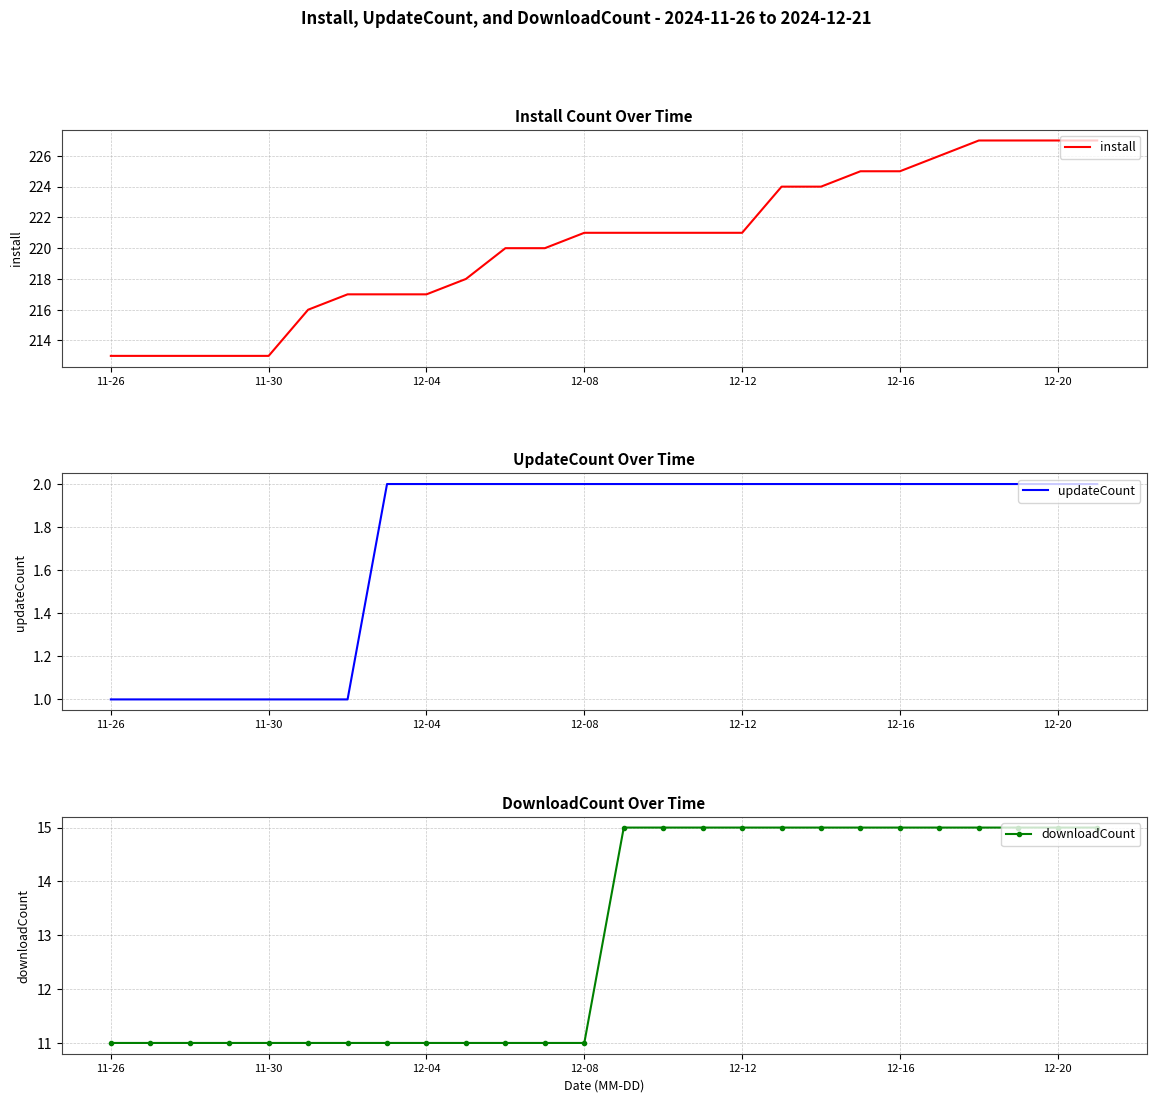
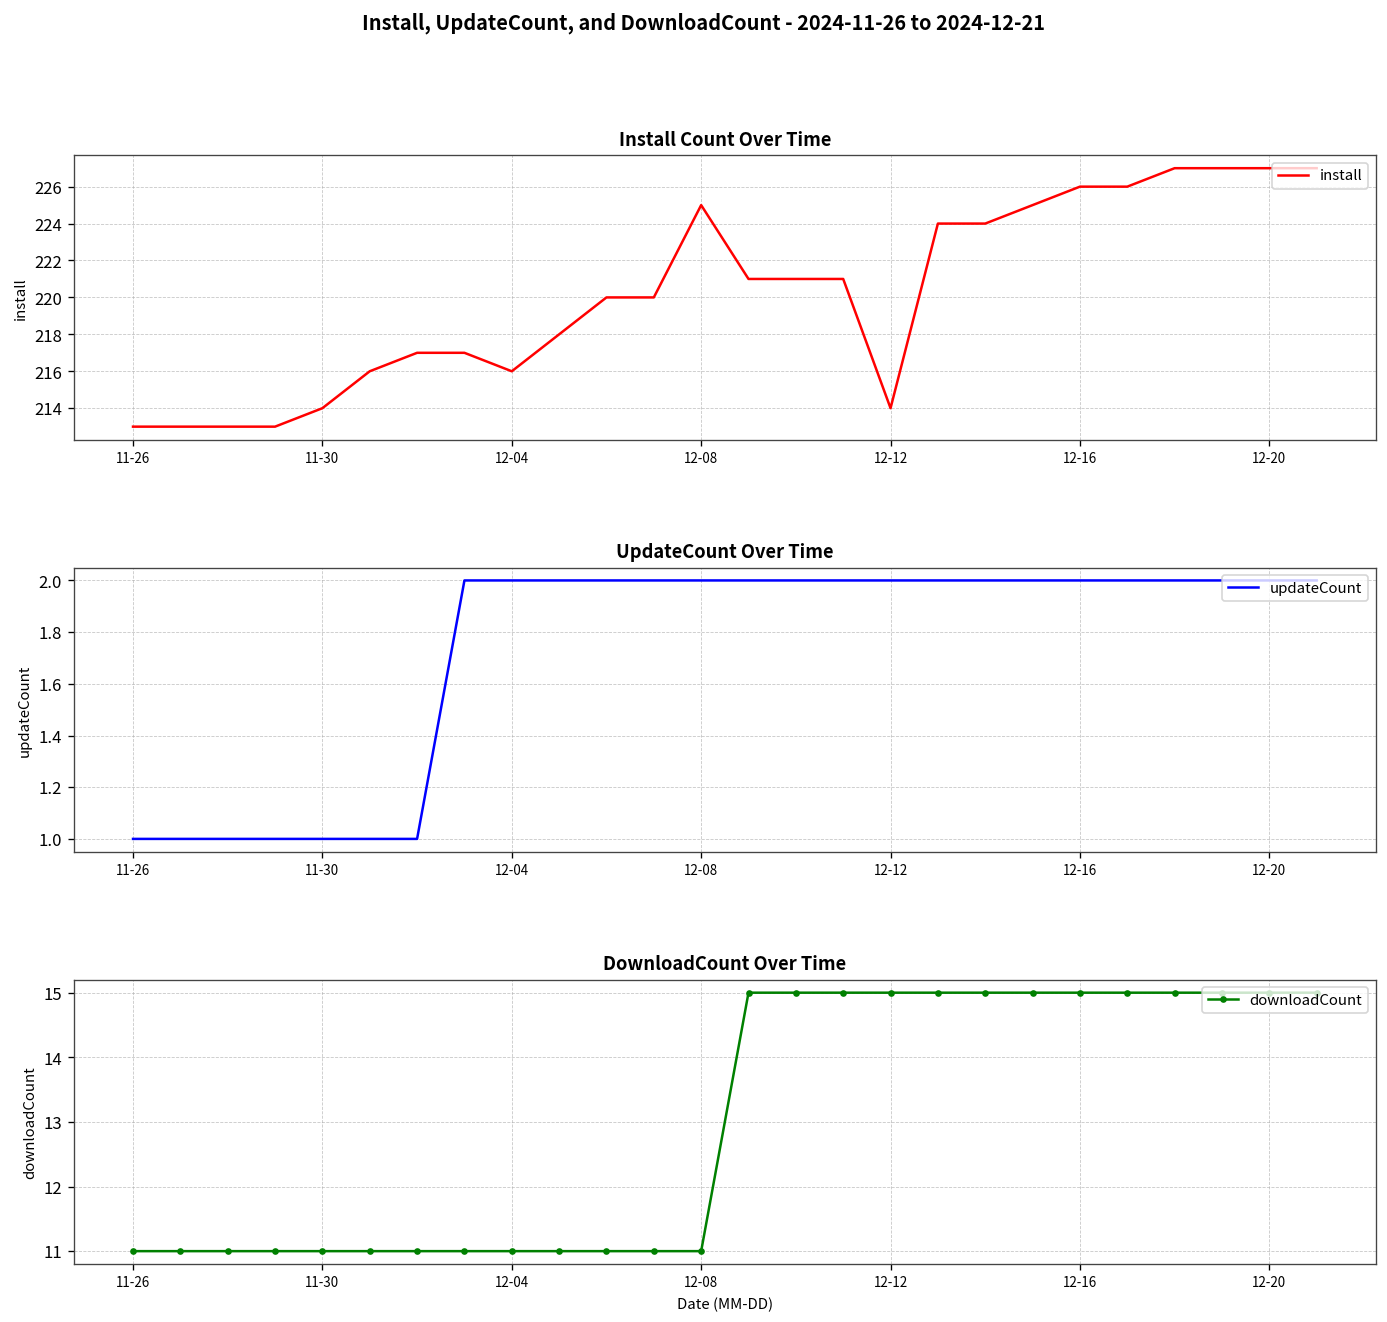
Install Count Over Time, 11-30: 213 -> 214
Install Count Over Time, 12-04: 217 -> 216
Install Count Over Time, 12-08: 221 -> 225
Install Count Over Time, 12-12: 221 -> 214
Install Count Over Time, 12-16: 225 -> 226
